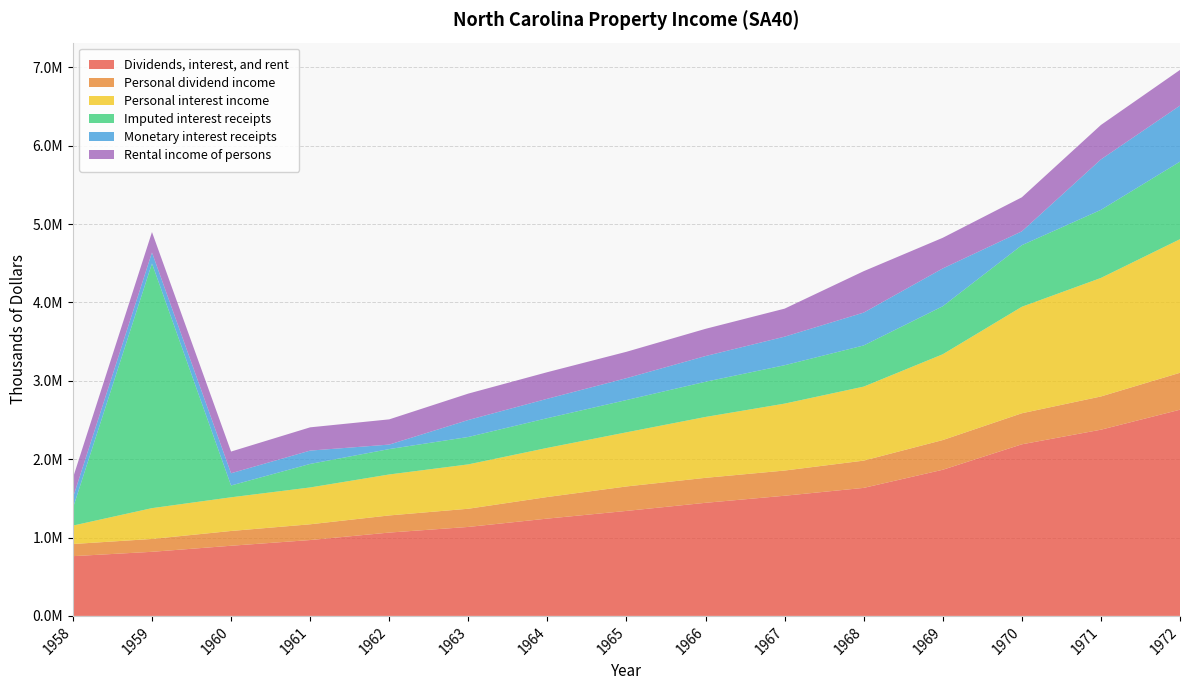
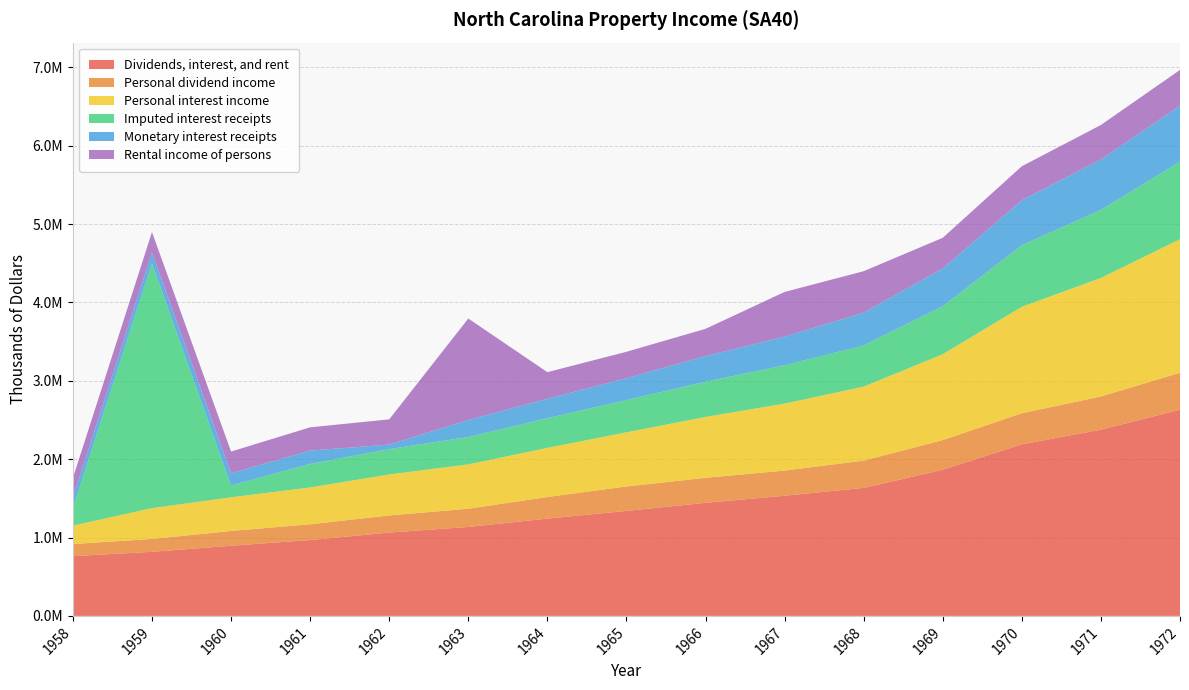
Rental income of persons, 1963: 300000 -> 1300000
Rental income of persons, 1967: 400000 -> 600000
Monetary interest receipts, 1970: 200000 -> 600000
